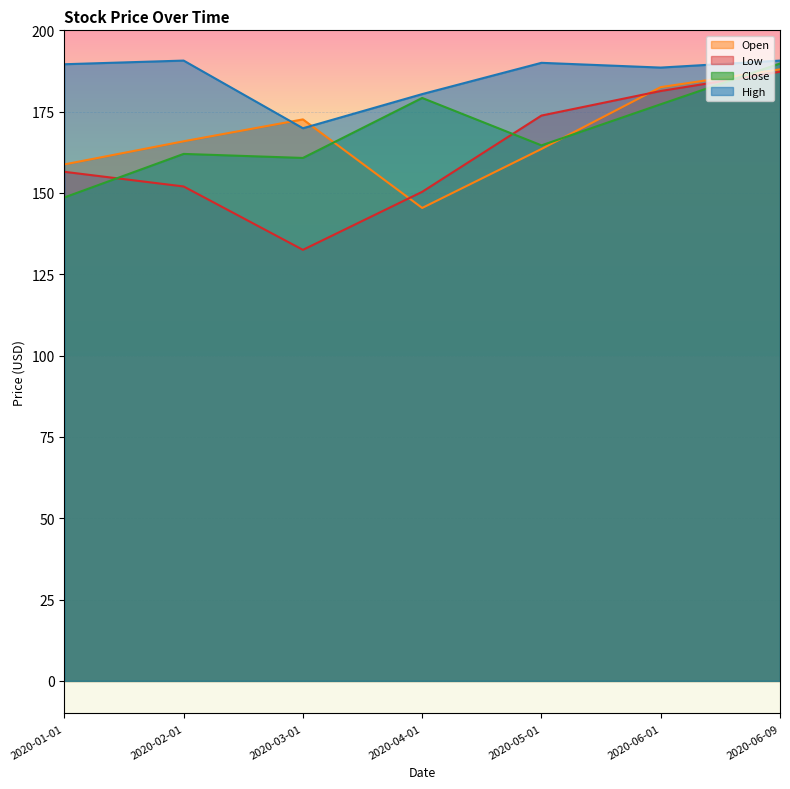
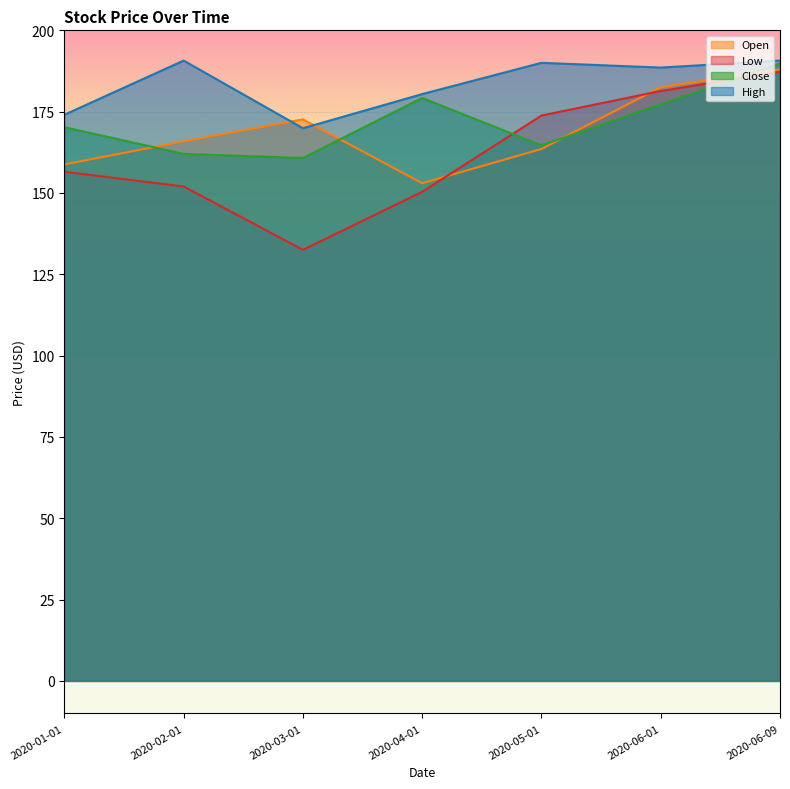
Close, 2020-01-01: 149 -> 170
High, 2020-01-01: 190 -> 174
Open, 2020-04-01: 145 -> 153
